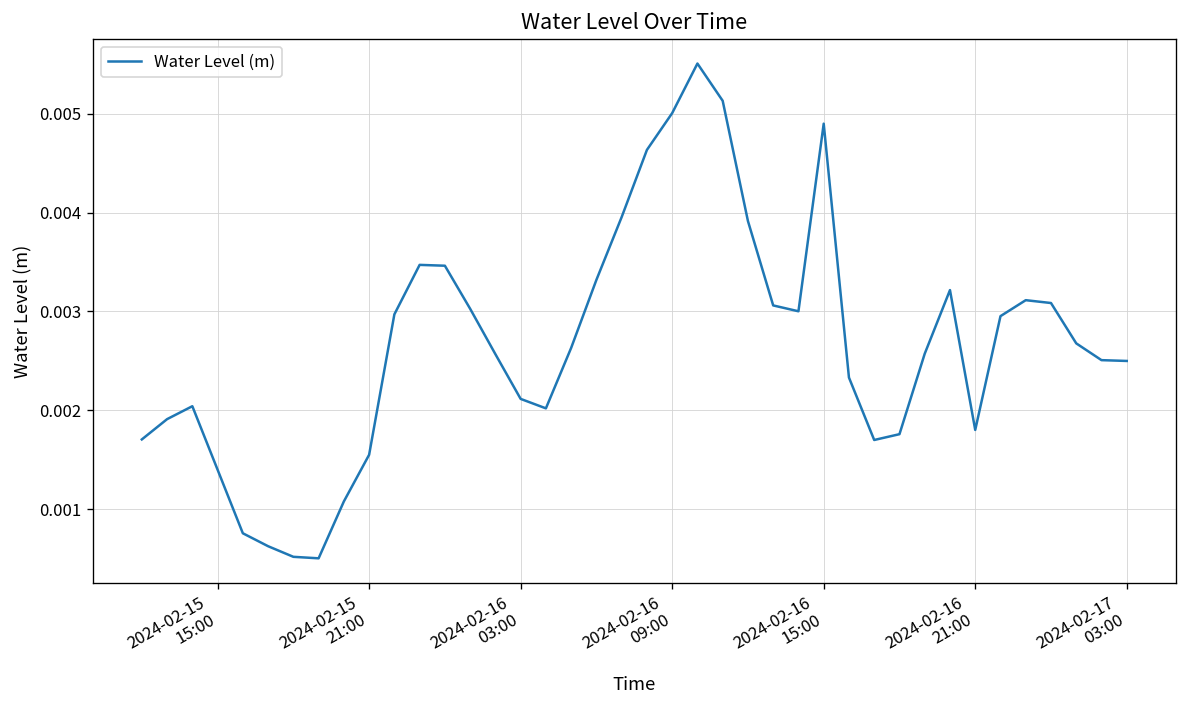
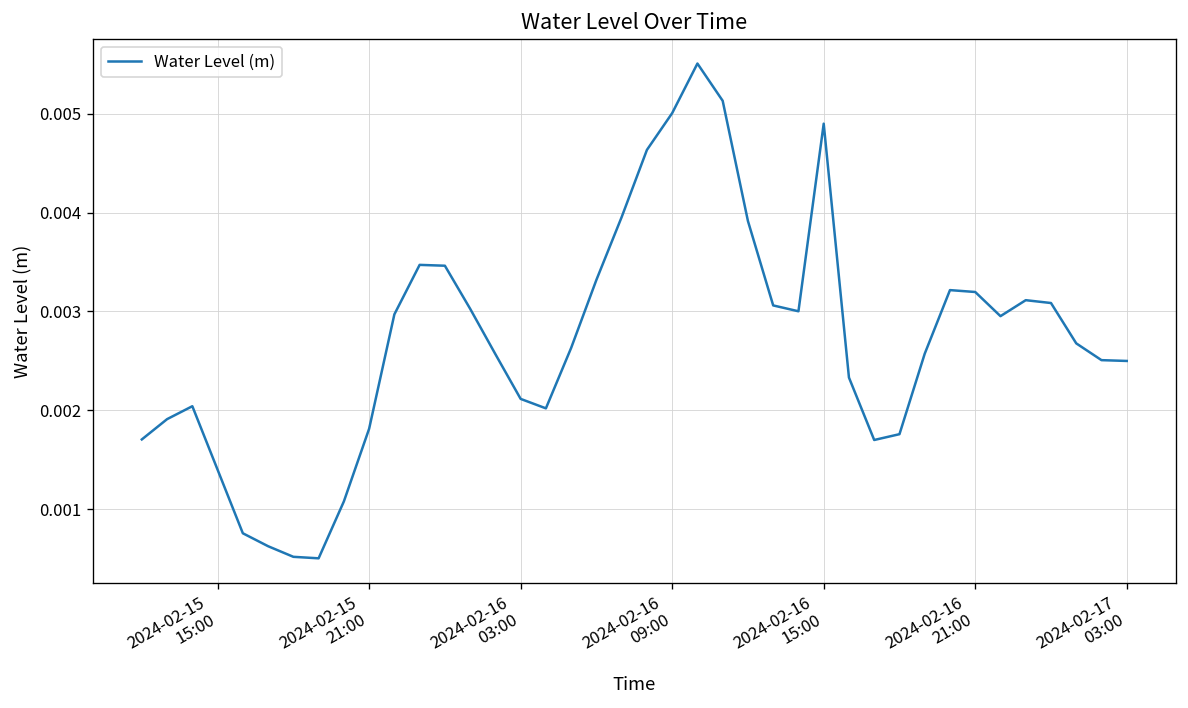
2024-02-15 21:00: 0.0016 -> 0.0018
2024-02-16 21:00: 0.0018 -> 0.0032
